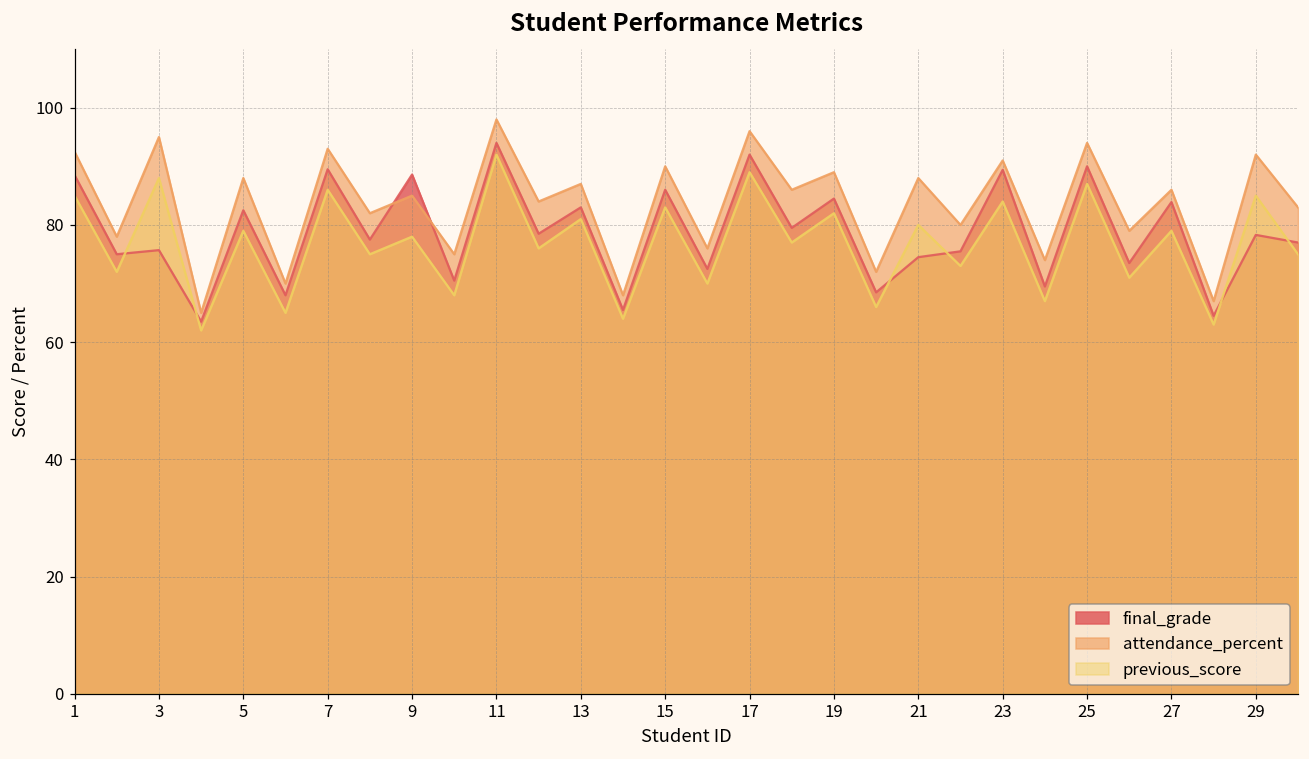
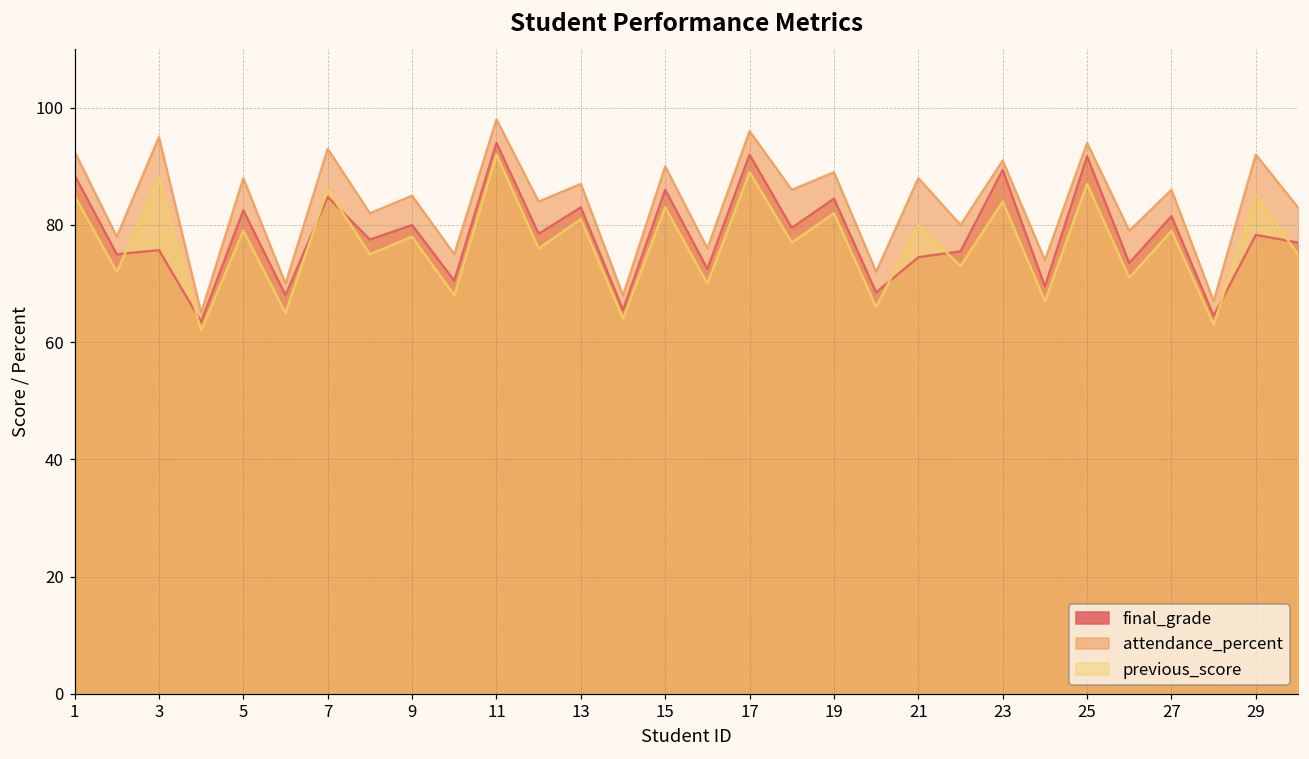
final_grade, 7: 90 -> 85
final_grade, 9: 89 -> 80
final_grade, 25: 90 -> 92
final_grade, 27: 84 -> 82
